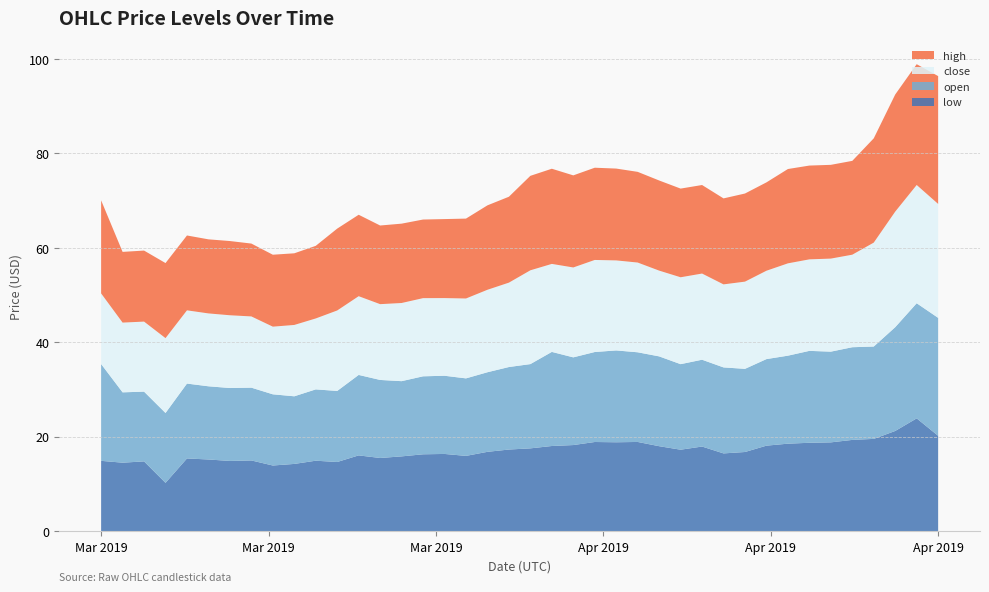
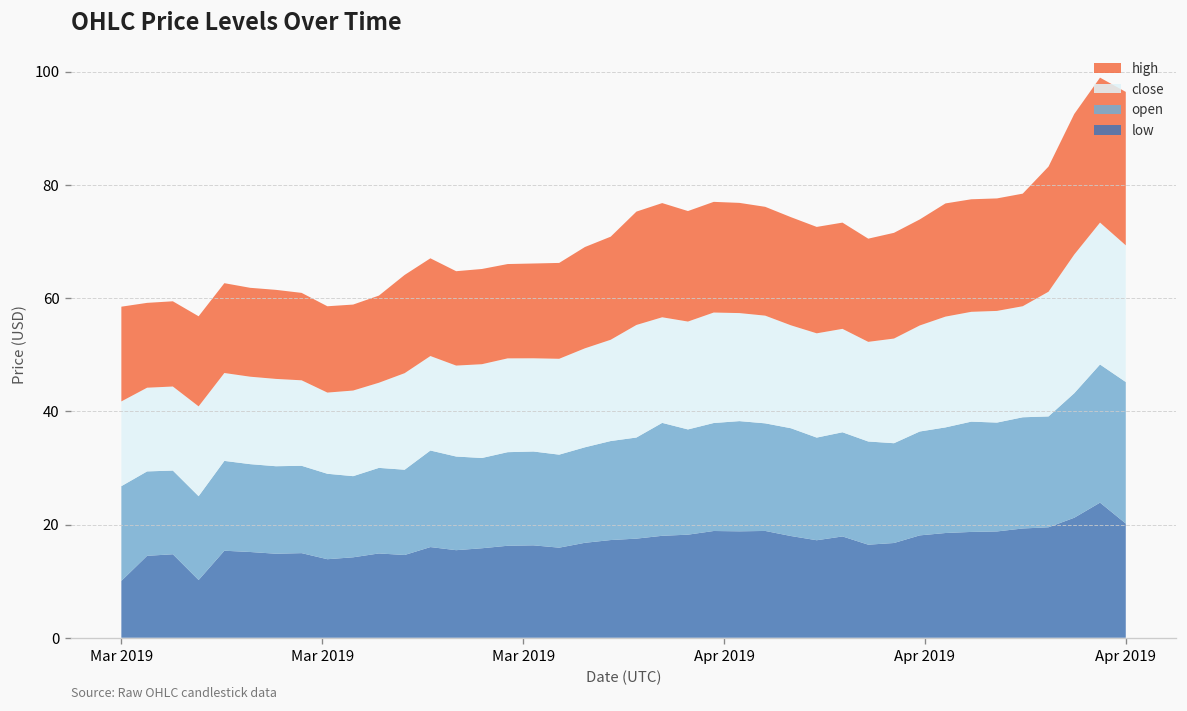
low, Mar 2019: 15 -> 10
open, Mar 2019: 21 -> 17
high, Mar 2019: 20 -> 17
